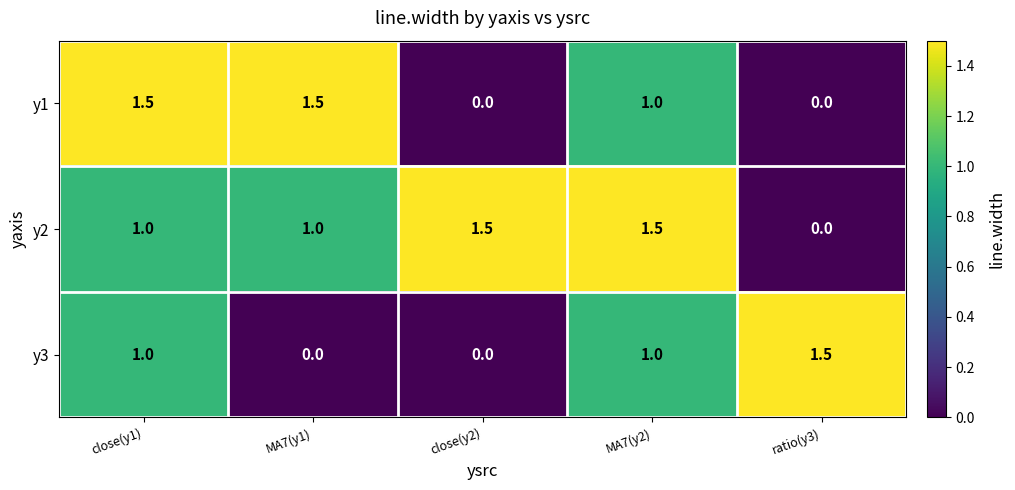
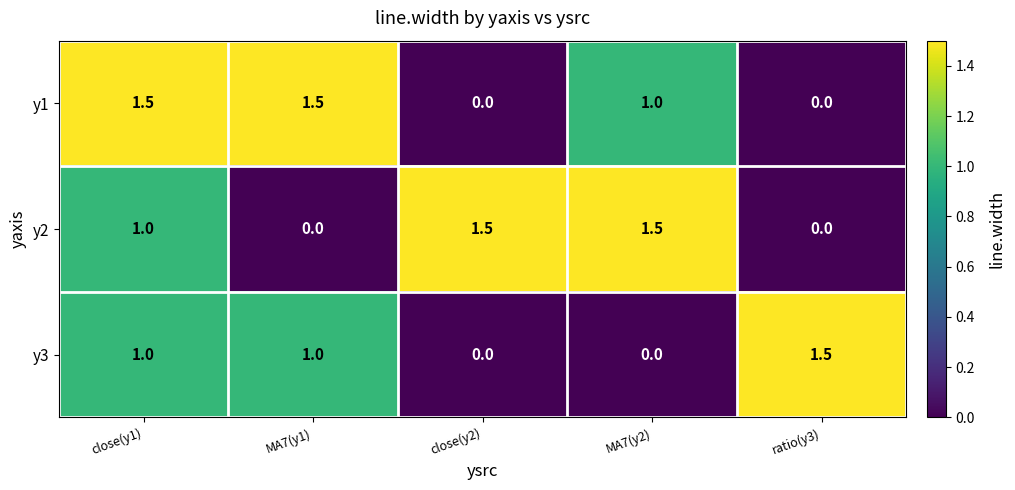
y2, MA7(y1): 1.0 -> 0.0
y3, MA7(y1): 0.0 -> 1.0
y3, MA7(y2): 1.0 -> 0.0
